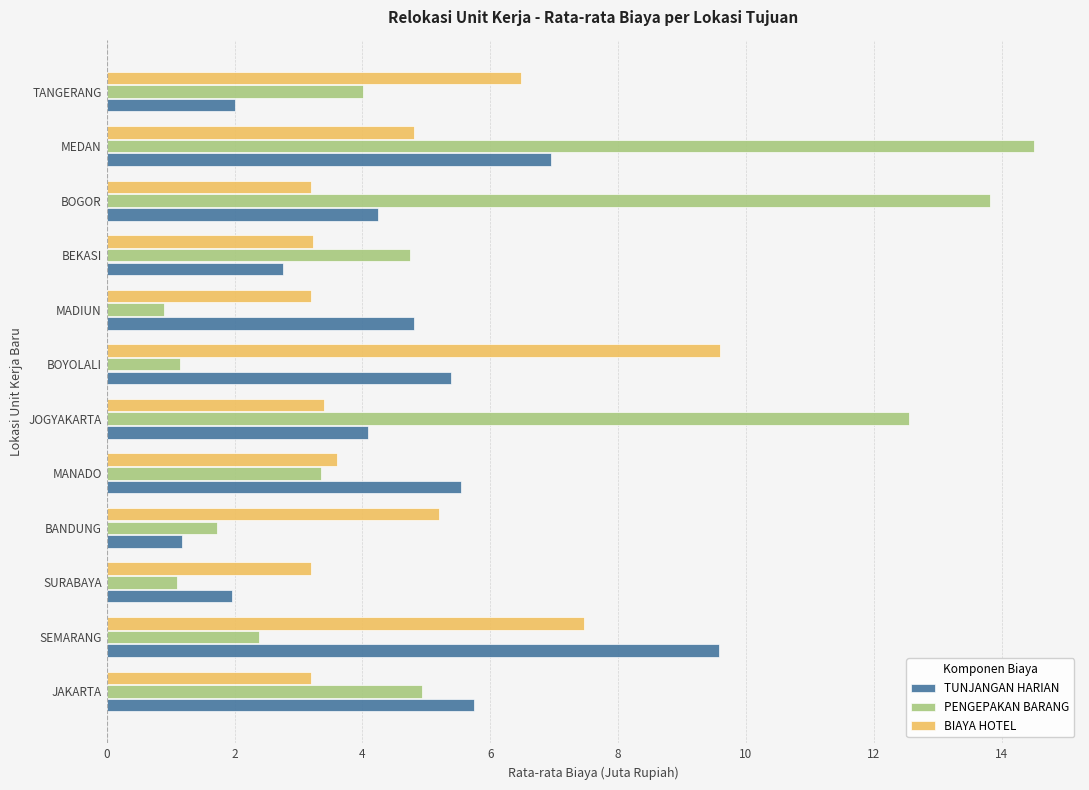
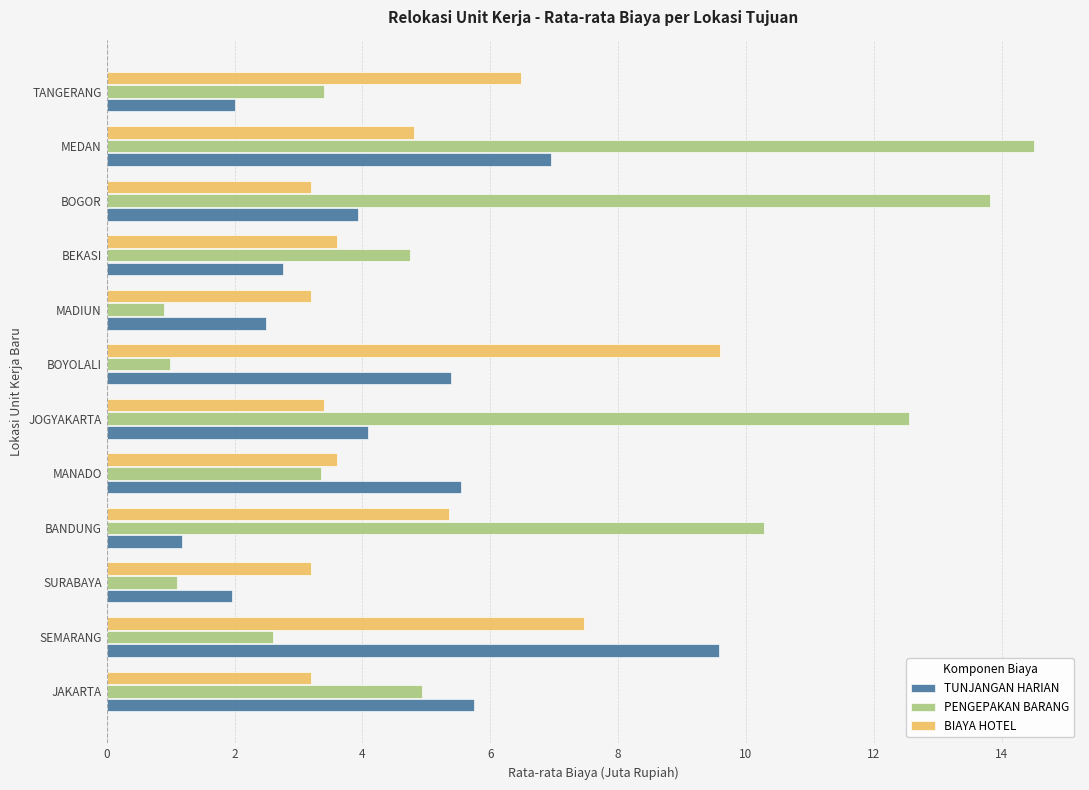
PENGEPAKAN BARANG, TANGERANG: 4.0 -> 3.4
TUNJANGAN HARIAN, BOGOR: 4.3 -> 3.9
BIAYA HOTEL, BEKASI: 3.2 -> 3.6
TUNJANGAN HARIAN, MADIUN: 4.8 -> 2.5
PENGEPAKAN BARANG, BOYOLALI: 1.2 -> 1.0
BIAYA HOTEL, BANDUNG: 5.2 -> 5.4
PENGEPAKAN BARANG, BANDUNG: 1.7 -> 10.3
PENGEPAKAN BARANG, SEMARANG: 2.4 -> 2.6
